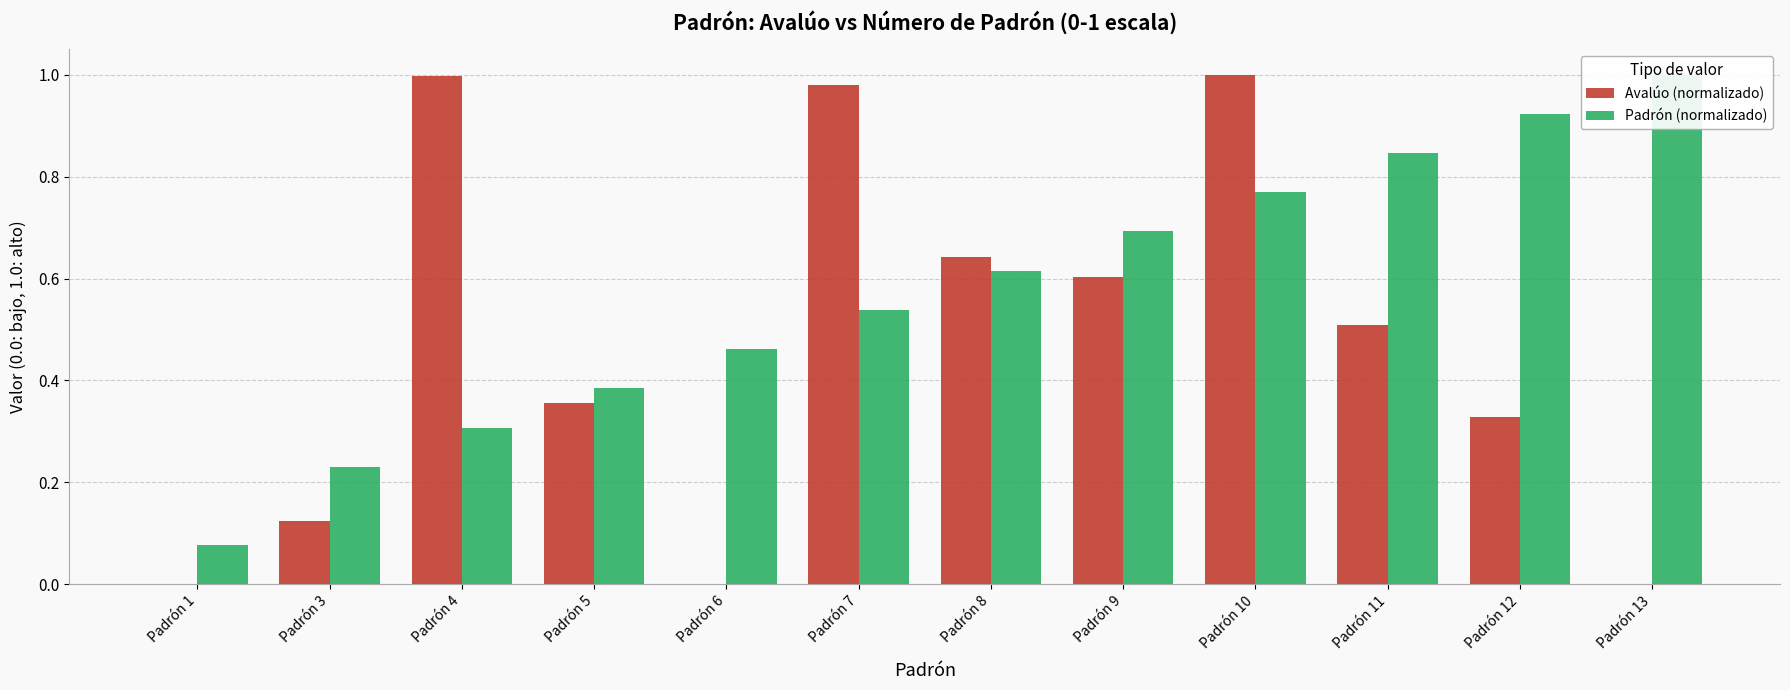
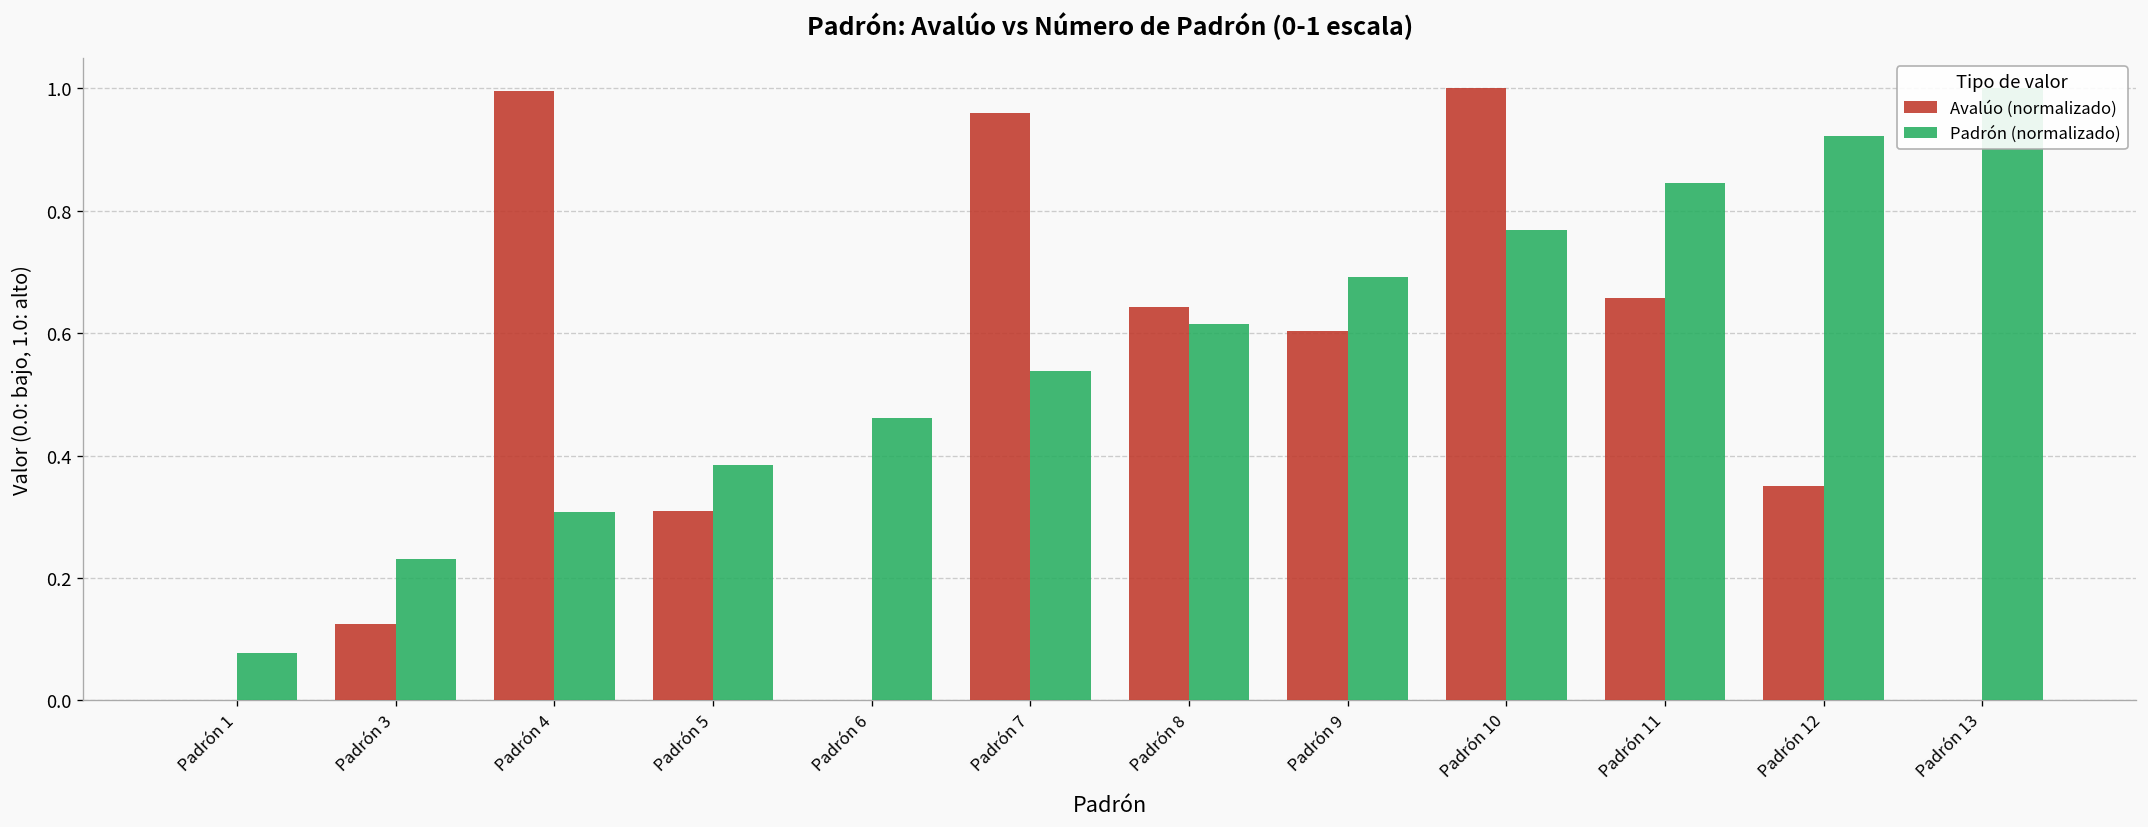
Avalúo (normalizado), Padrón 5: 0.36 -> 0.31
Avalúo (normalizado), Padrón 7: 0.98 -> 0.96
Avalúo (normalizado), Padrón 11: 0.51 -> 0.66
Avalúo (normalizado), Padrón 12: 0.33 -> 0.35
